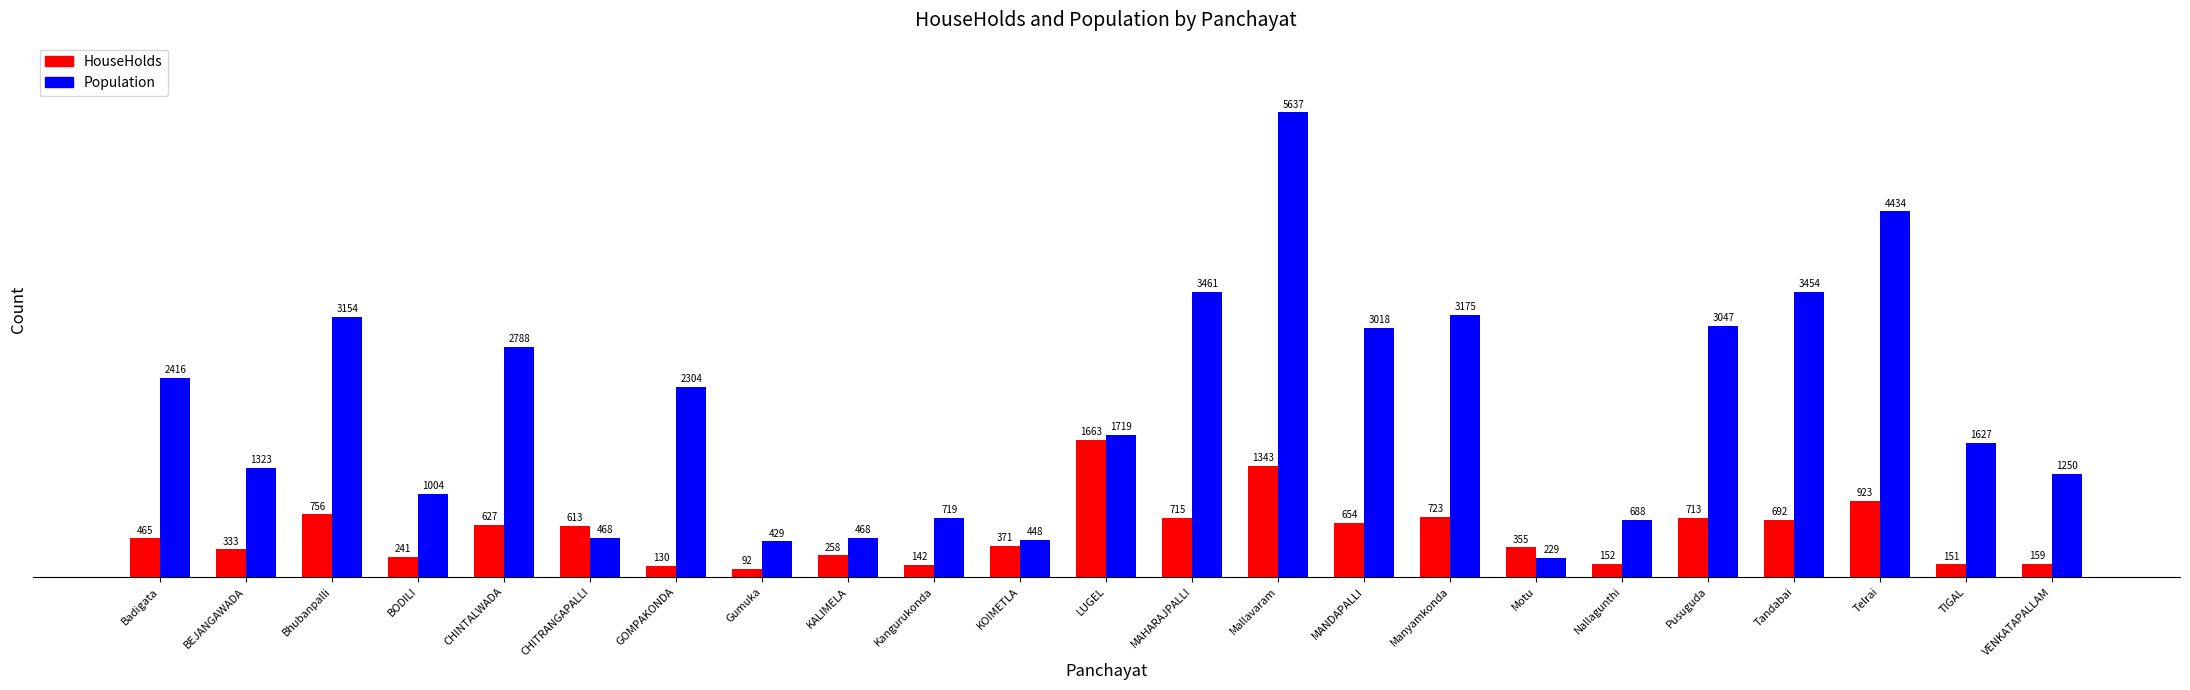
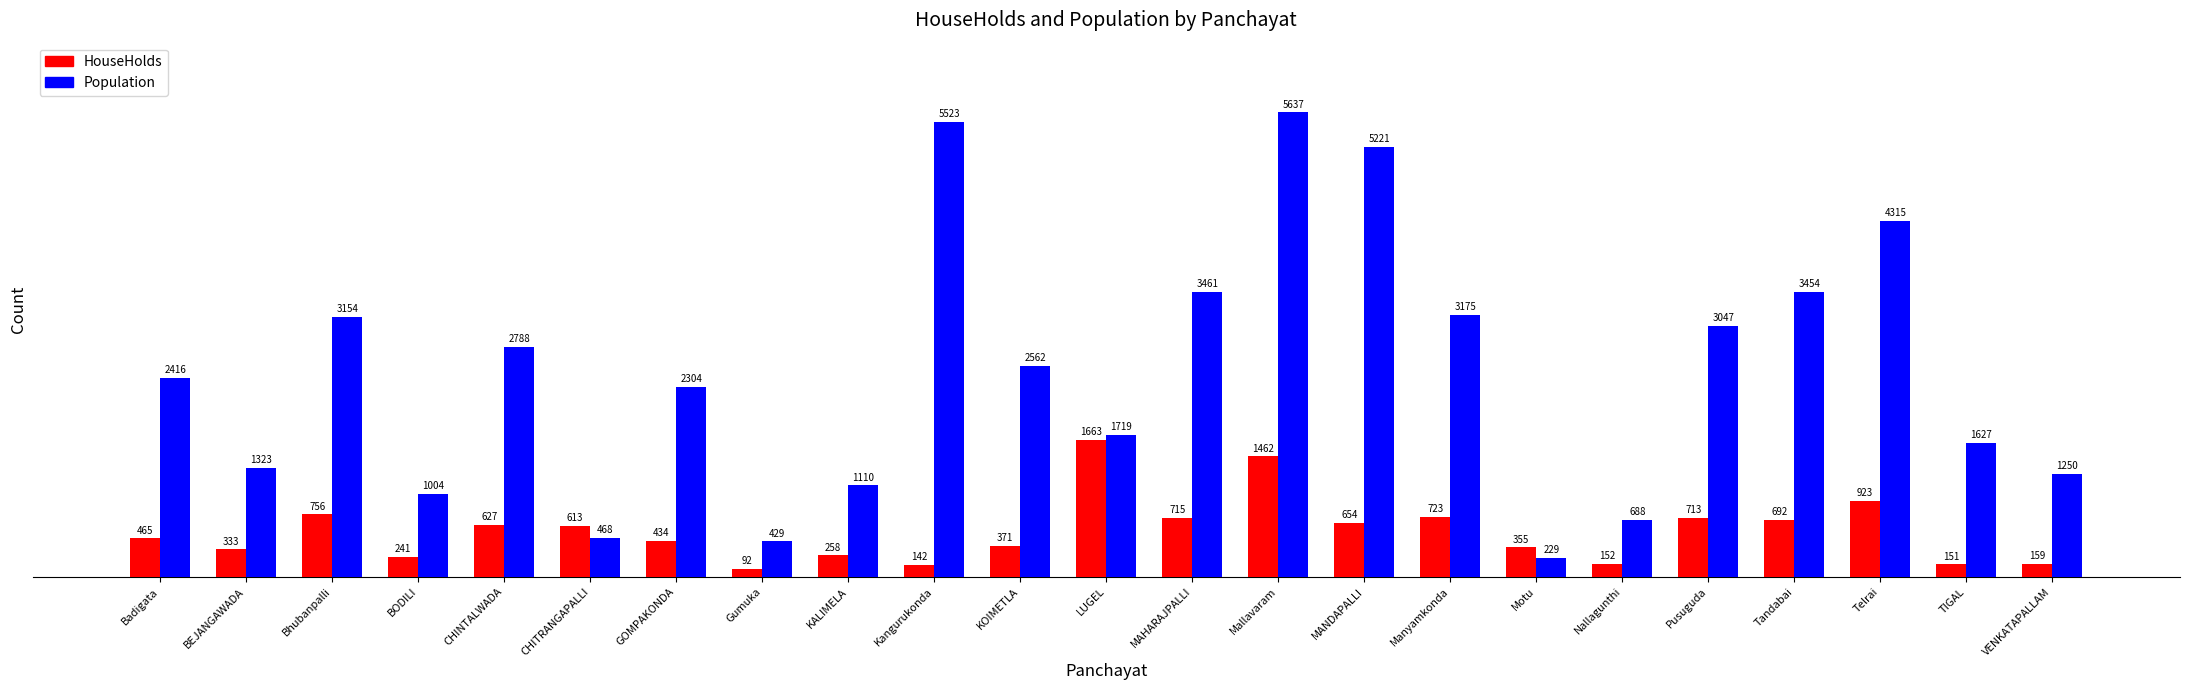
HouseHolds, GOMPAKONDA: 130 -> 434
Population, KALIMELA: 468 -> 1110
Population, Kangurukonda: 719 -> 5523
Population, KOIMETLA: 448 -> 2562
HouseHolds, Mallavaram: 1343 -> 1462
Population, MANDAPALLI: 3018 -> 5221
Population, Telrai: 4434 -> 4315
